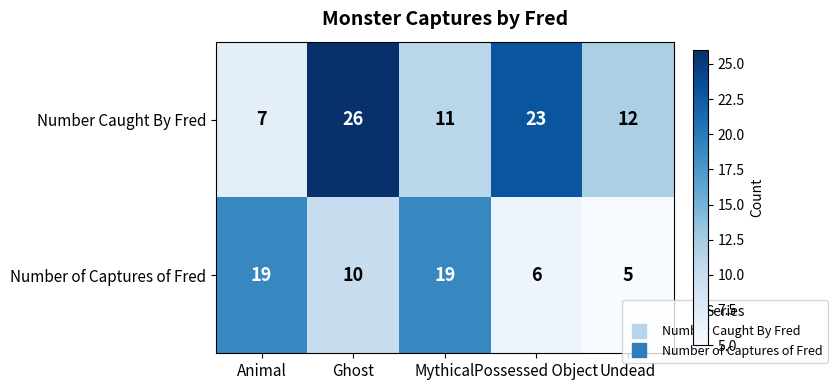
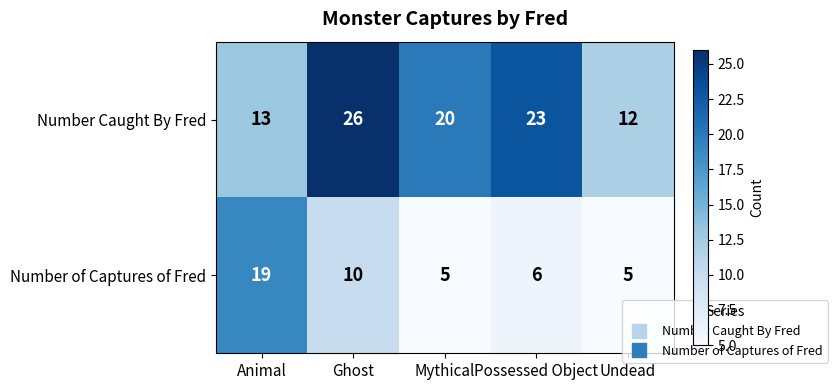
Number Caught By Fred, Animal: 7 -> 13
Number Caught By Fred, Mythical: 11 -> 20
Number of Captures of Fred, Mythical: 19 -> 5
